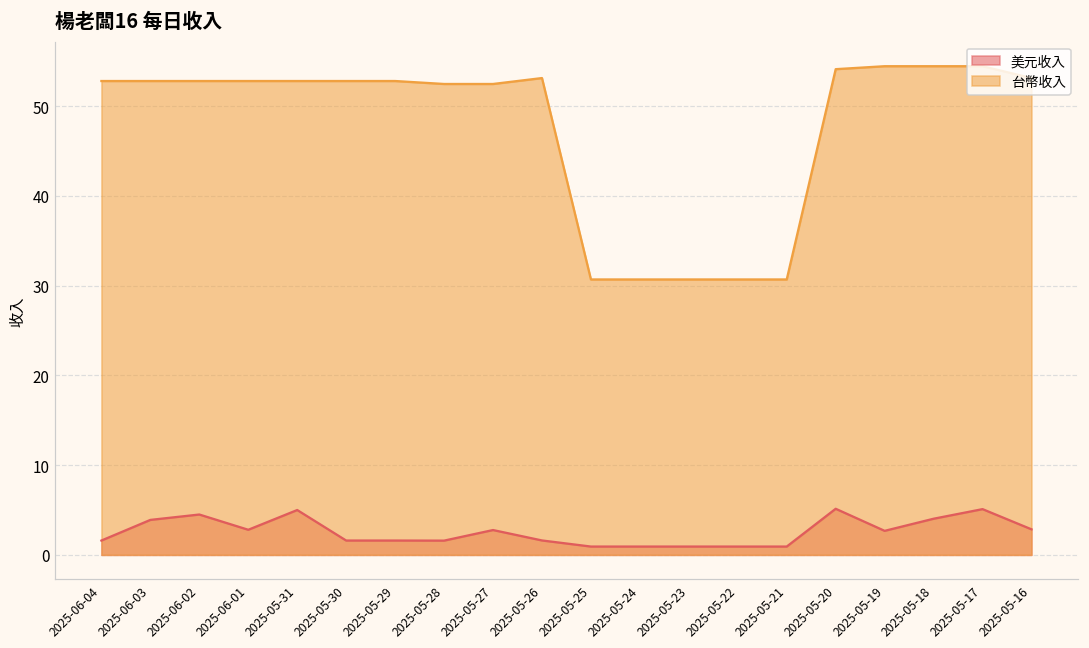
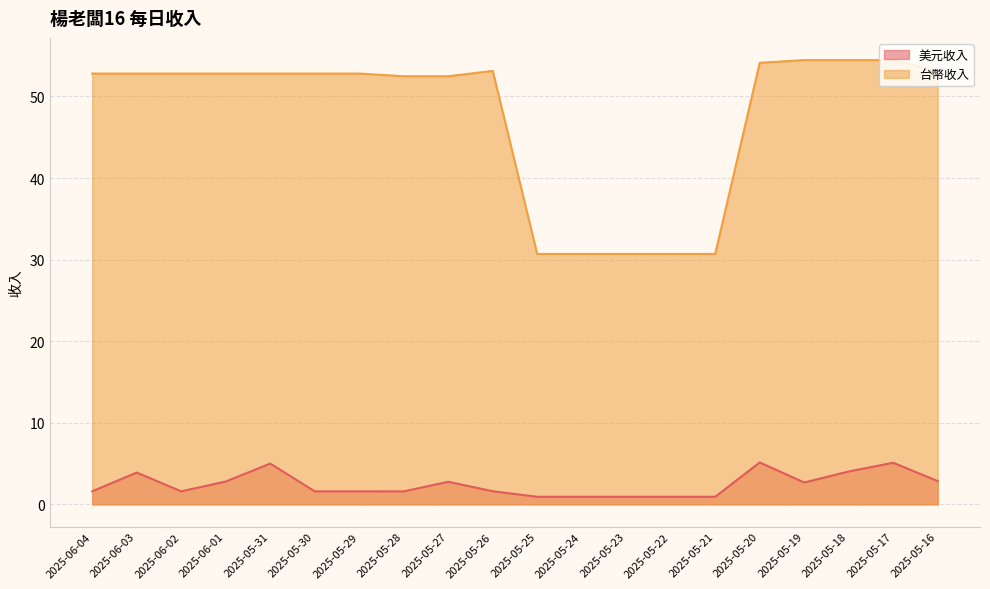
美元收入, 2025-06-02: 5 -> 2
